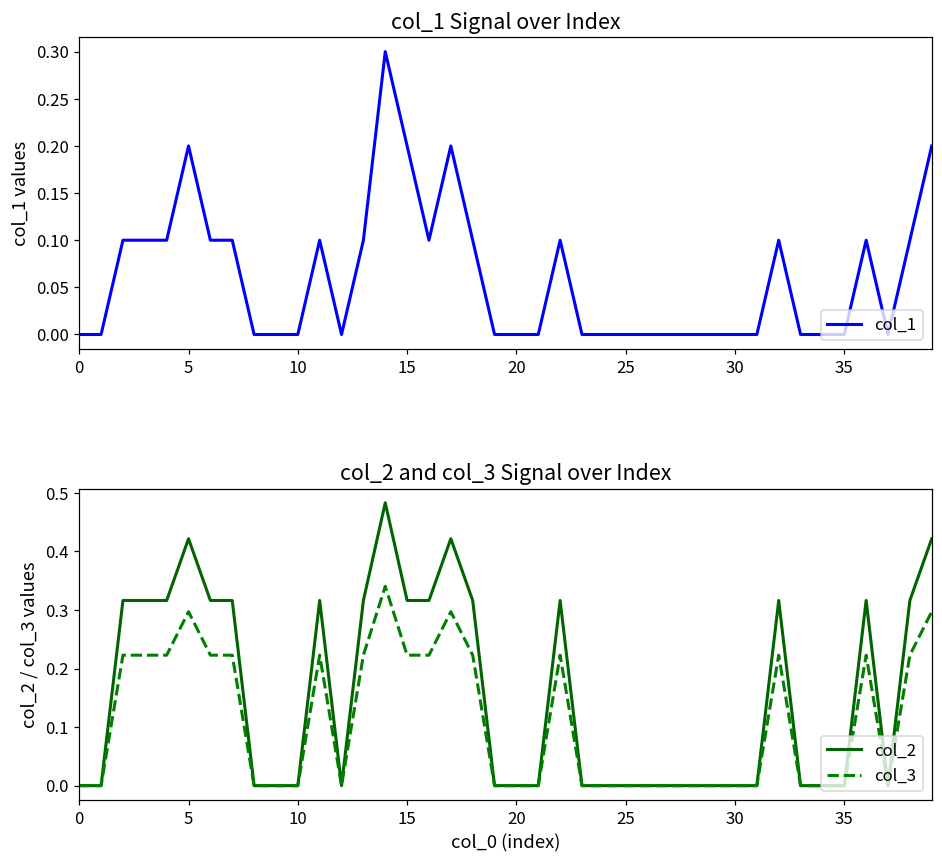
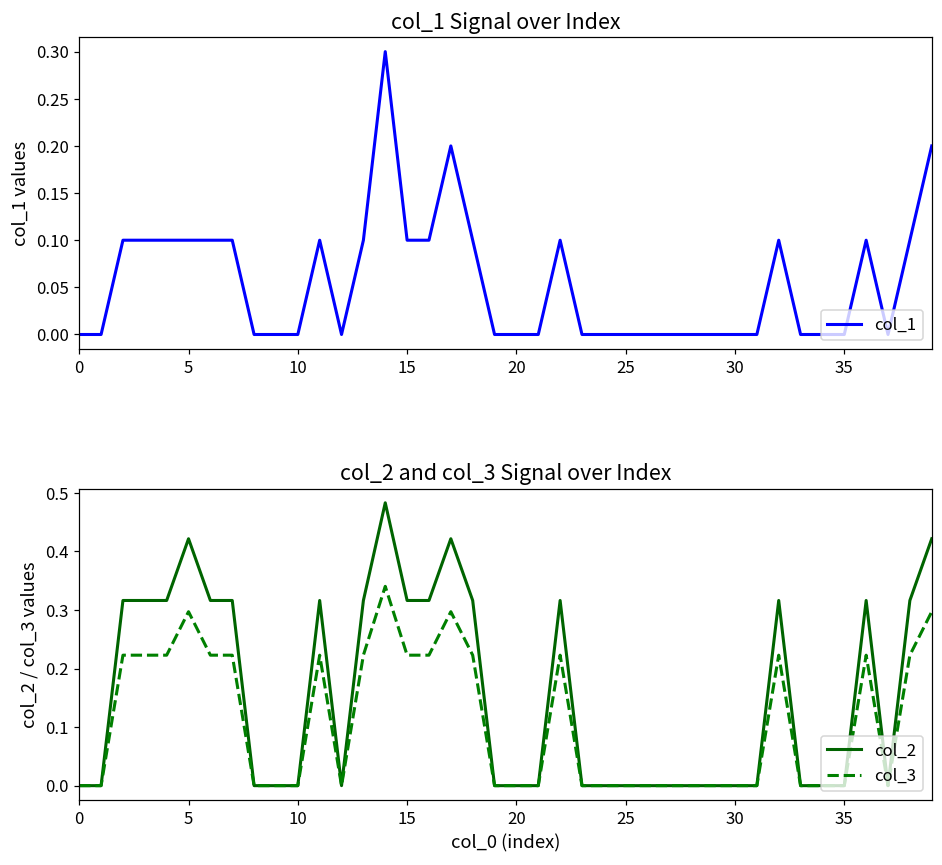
col_1 Signal over Index, 5: 0.2 -> 0.1
col_1 Signal over Index, 15: 0.2 -> 0.1
